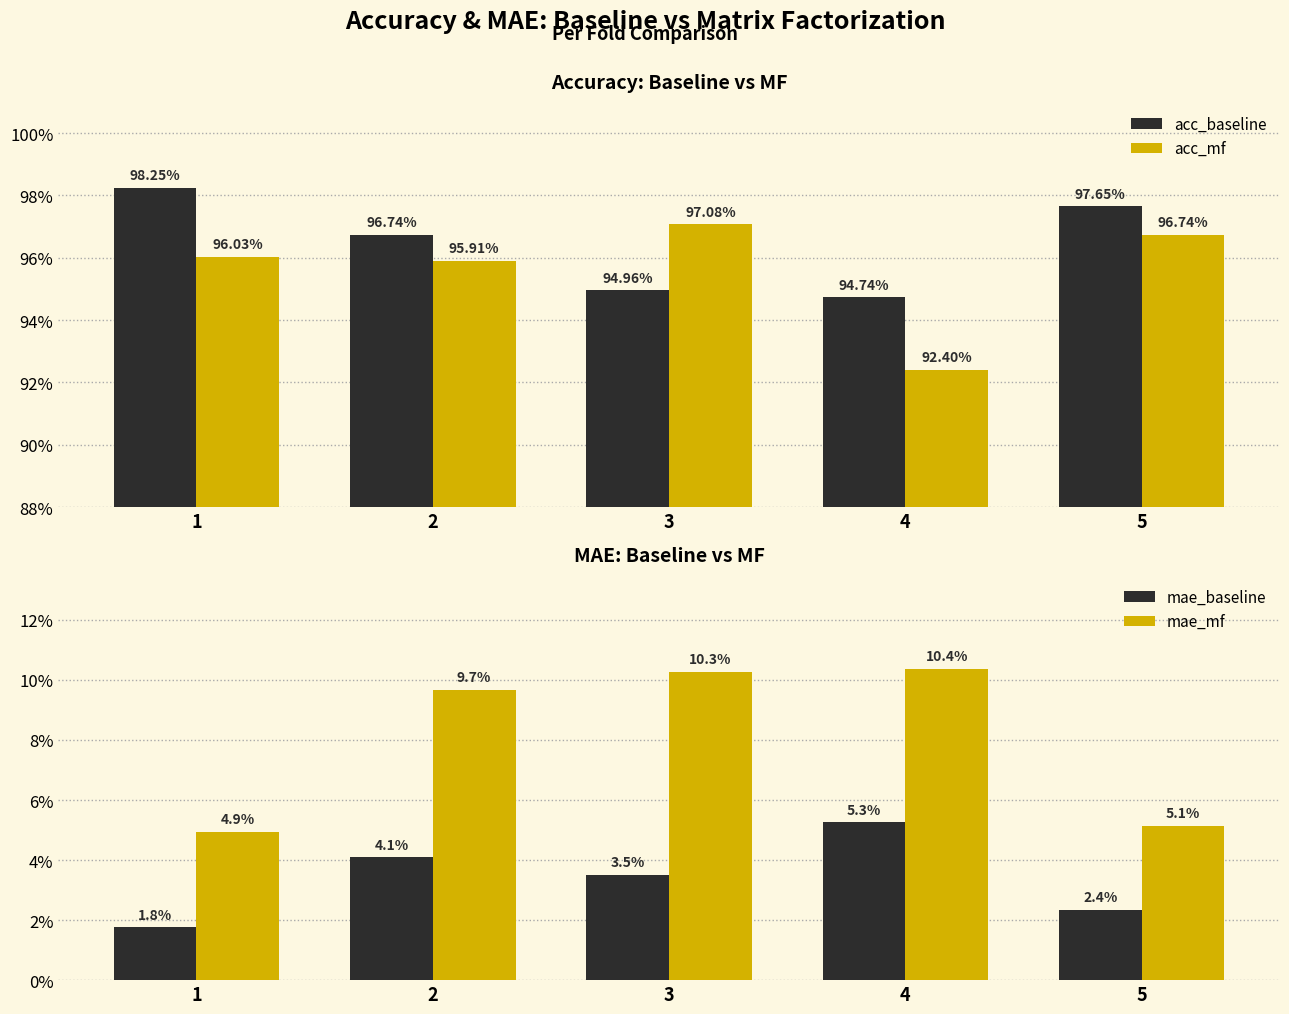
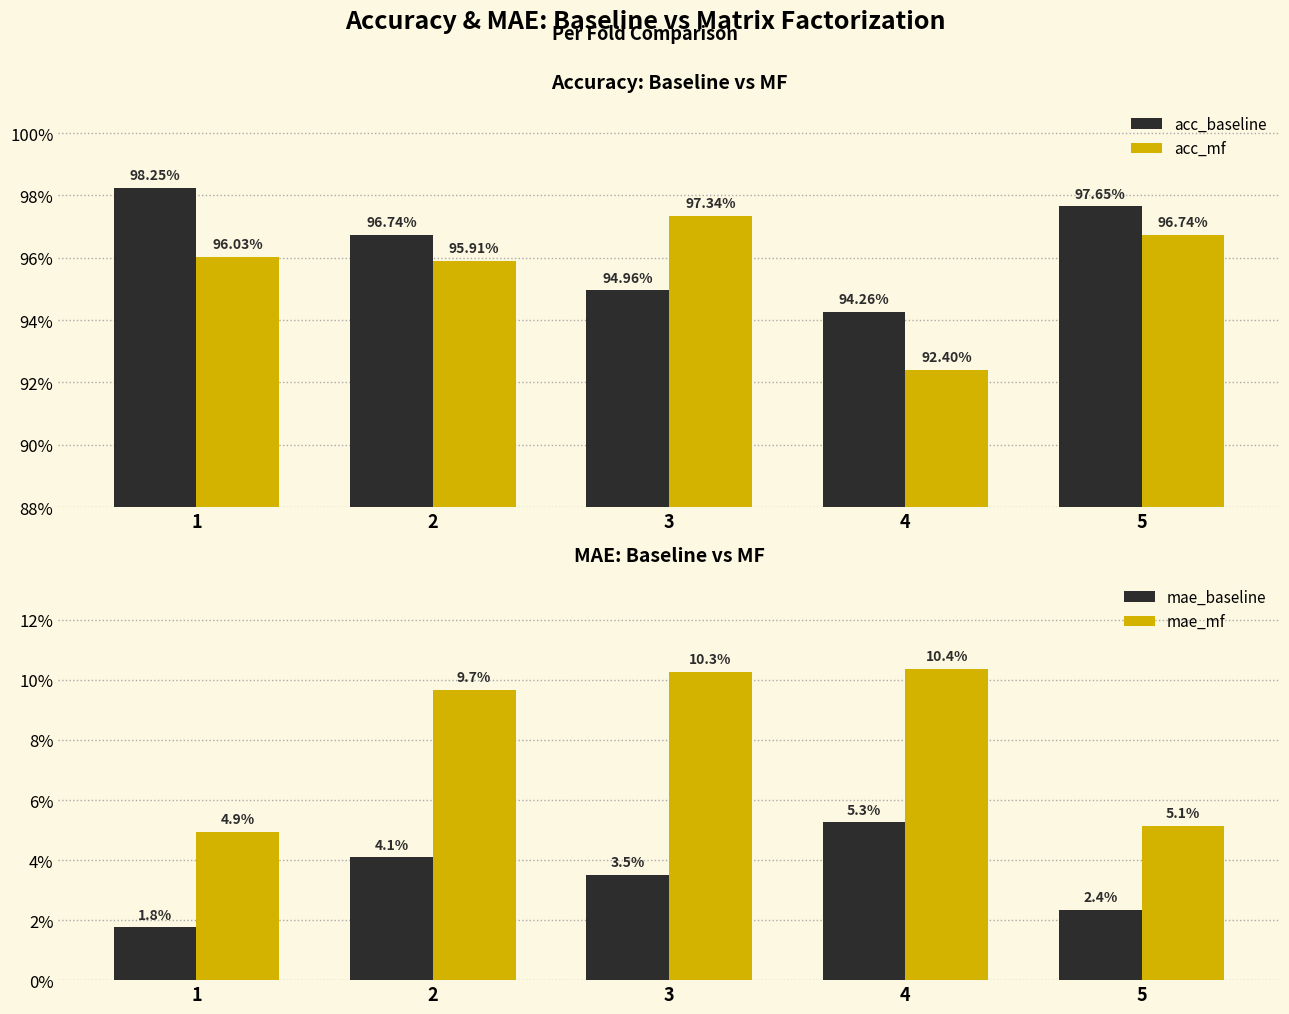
Accuracy: Baseline vs MF, acc_mf, 3: 97.08% -> 97.34%
Accuracy: Baseline vs MF, acc_baseline, 4: 94.74% -> 94.26%
